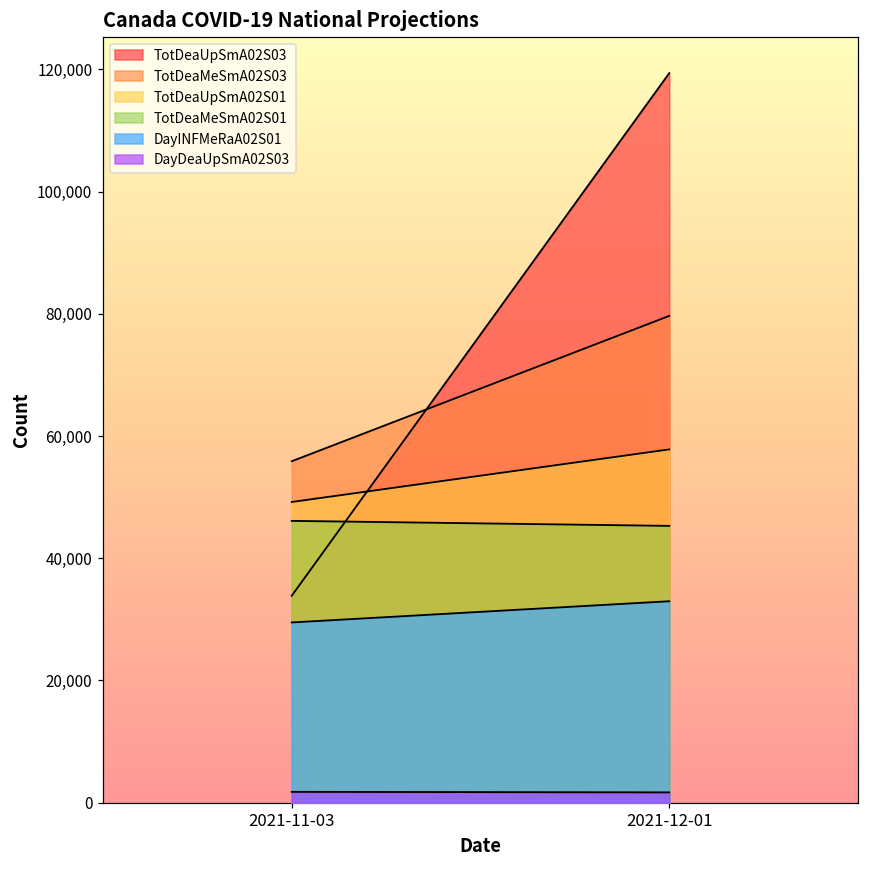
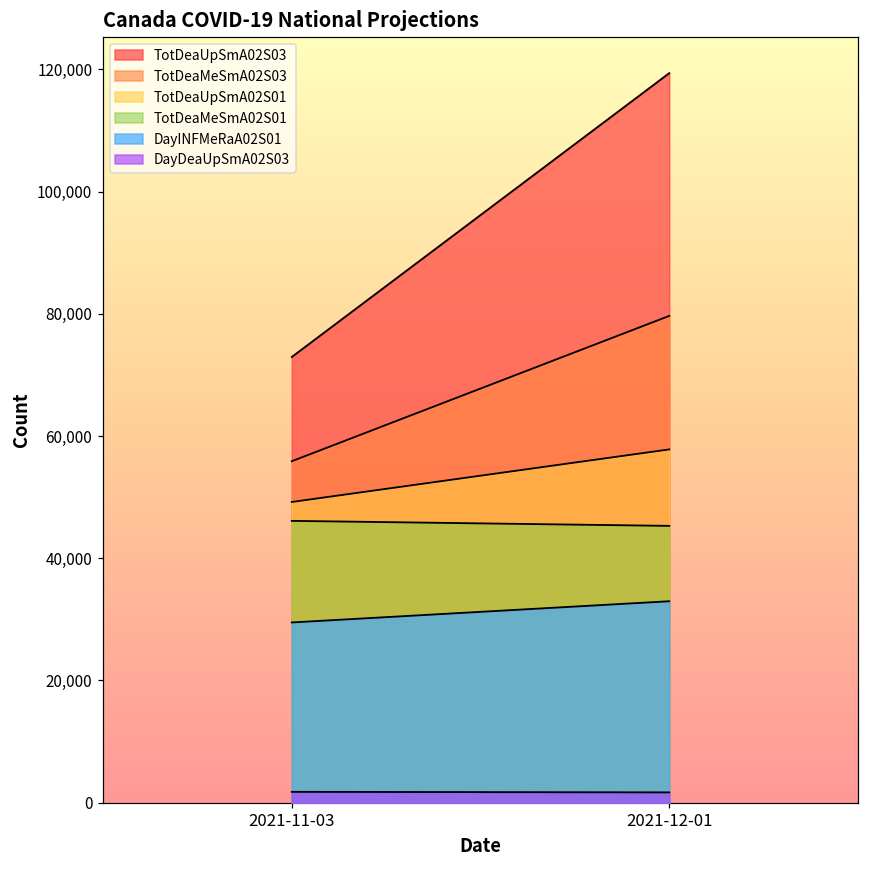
TotDeaUpSmA02S03, 2021-11-03: 34,000 -> 73,000
